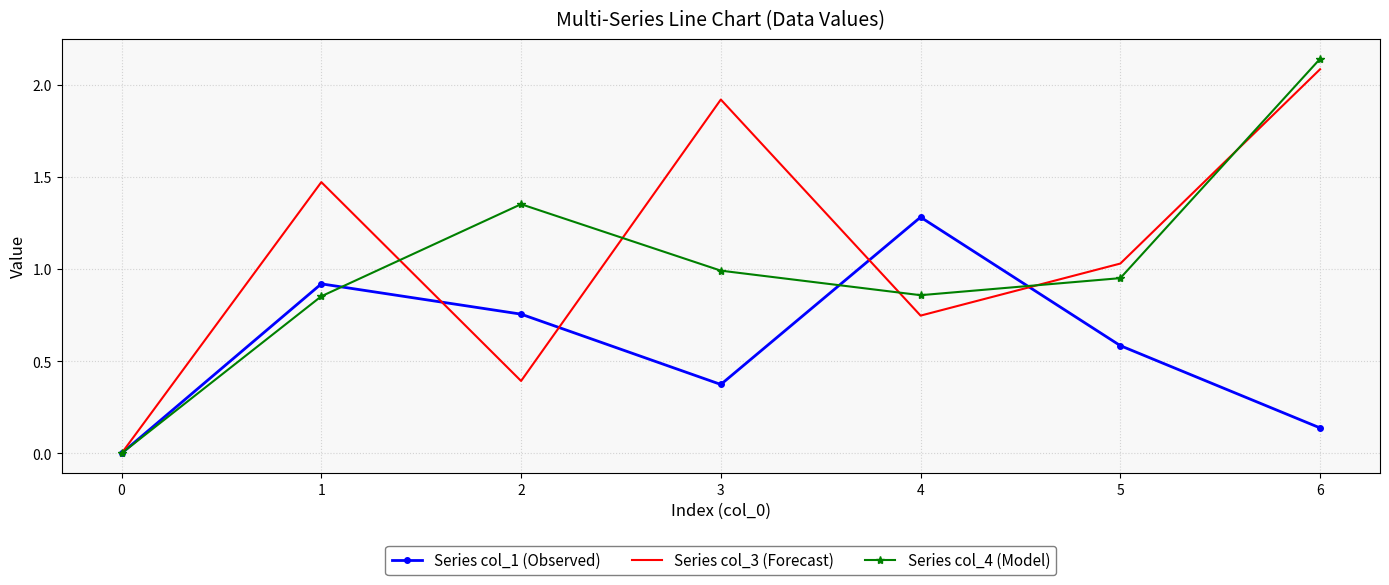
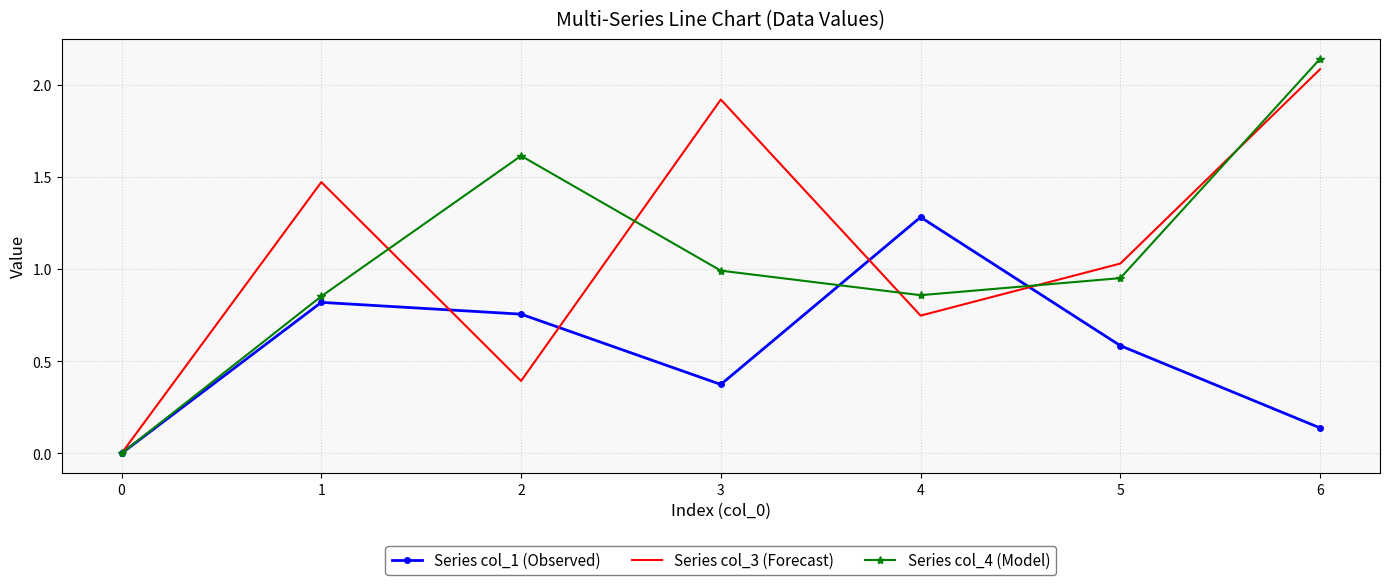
Series col_1 (Observed), 1: 0.92 -> 0.82
Series col_4 (Model), 2: 1.35 -> 1.61
